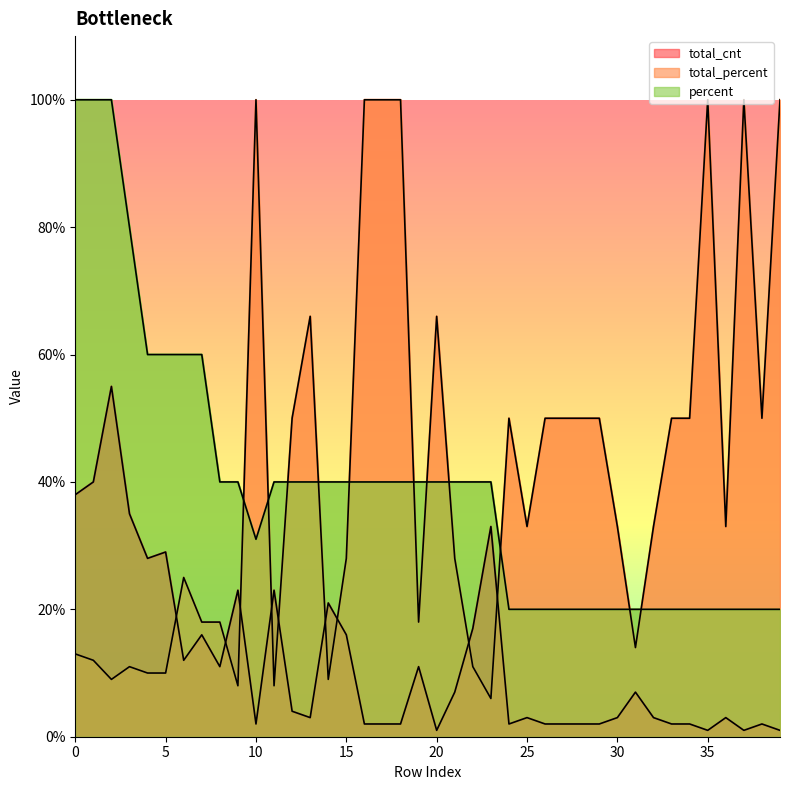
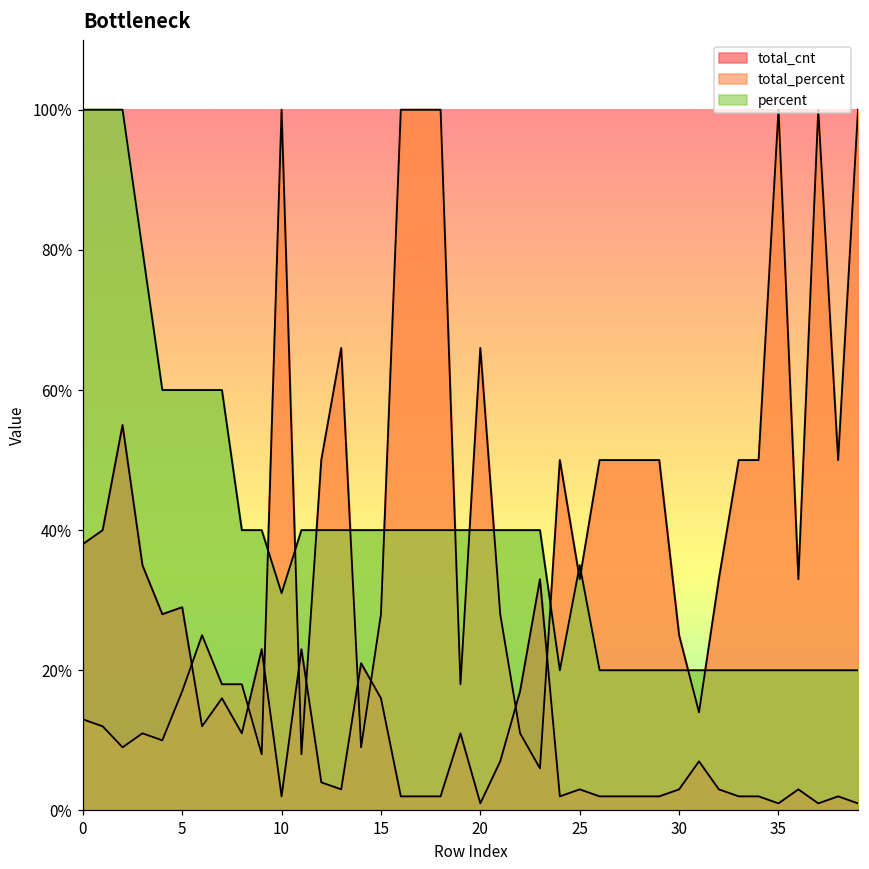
total_percent, 5: 10% -> 17%
percent, 25: 20% -> 35%
total_percent, 30: 33% -> 25%
